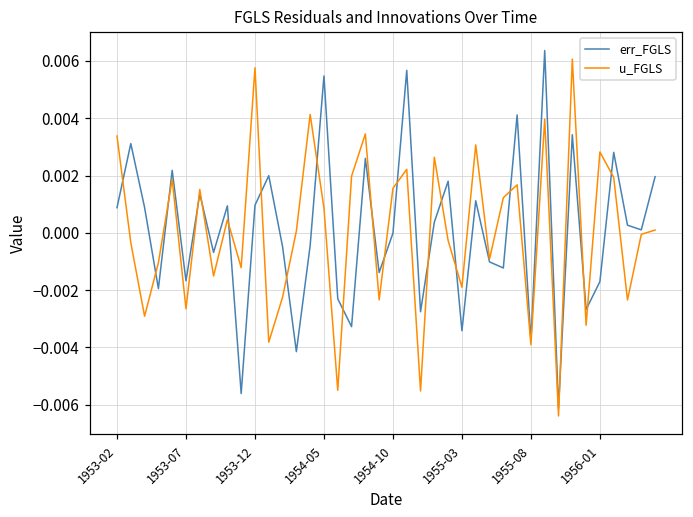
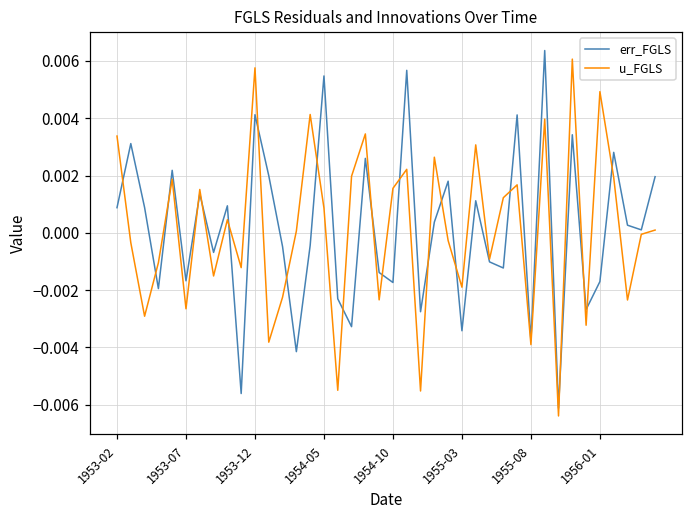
err_FGLS, 1953-12: 0.0010 -> 0.0041
err_FGLS, 1954-10: 0.0000 -> -0.0017
u_FGLS, 1956-01: 0.0028 -> 0.0049
